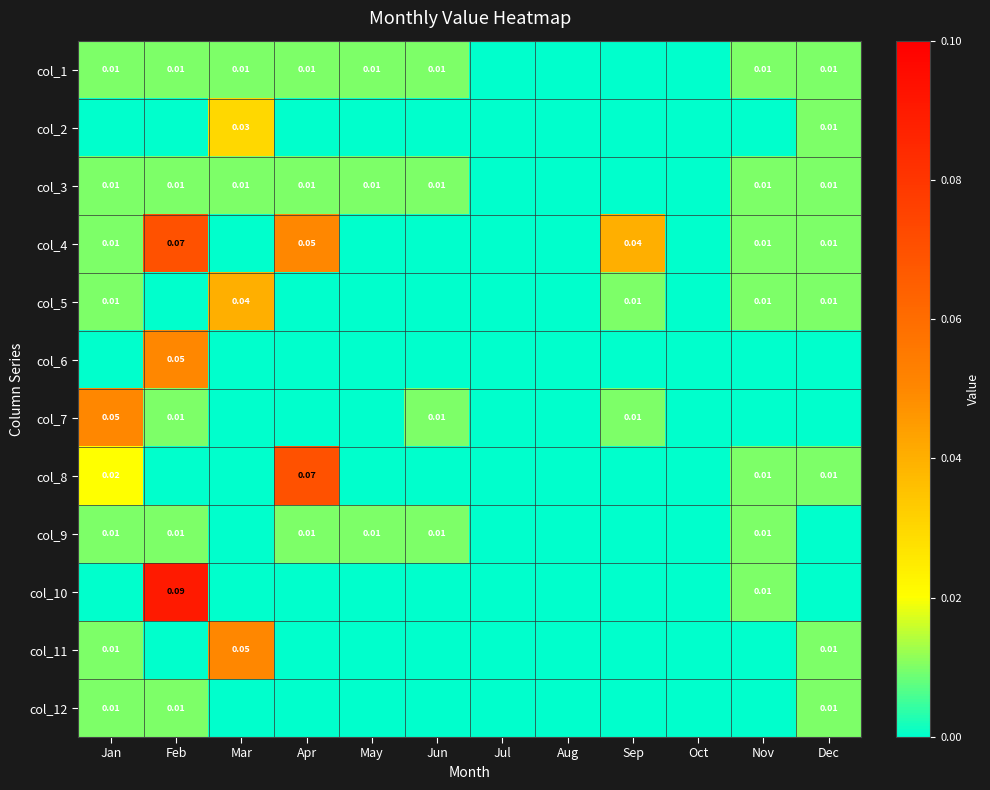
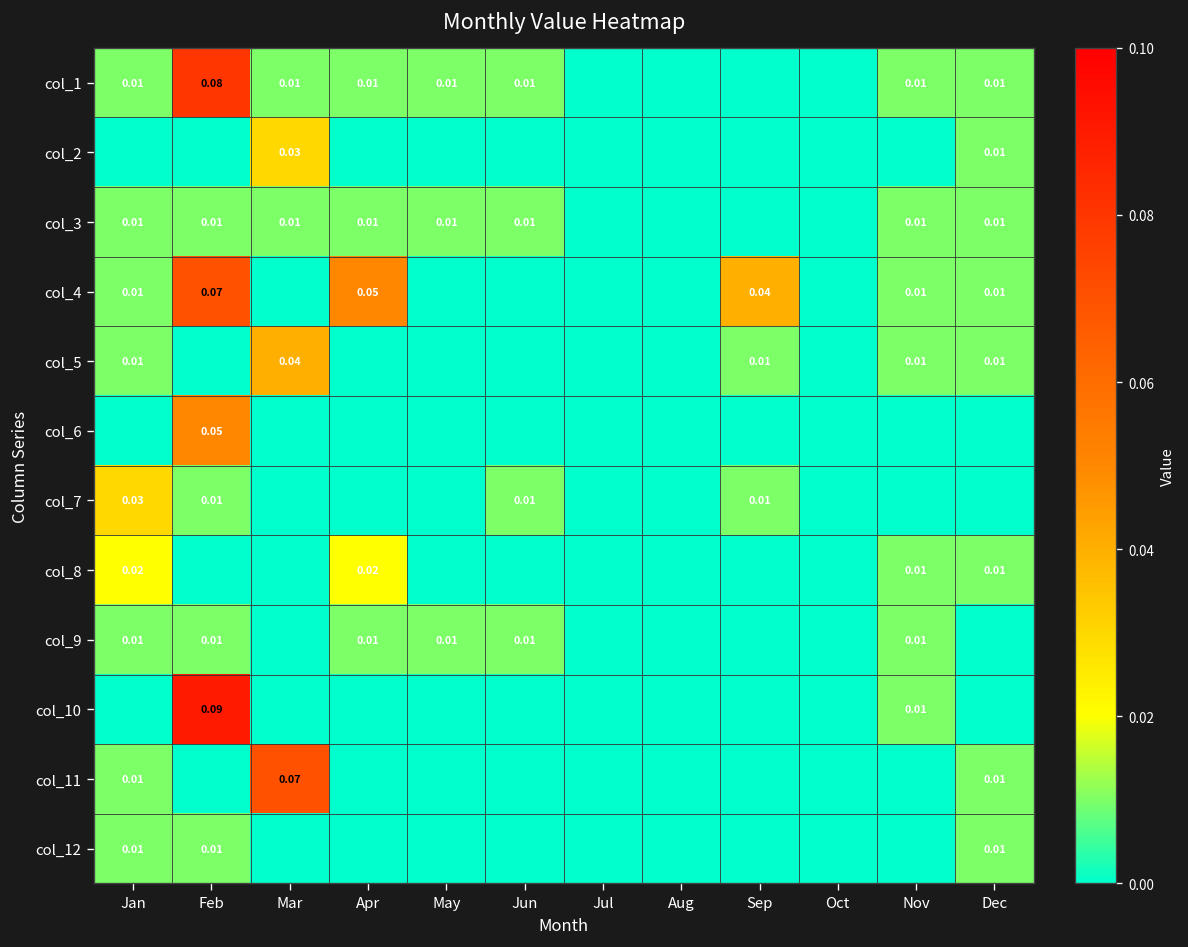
col_1, Feb: 0.01 -> 0.08
col_7, Jan: 0.05 -> 0.03
col_8, Apr: 0.07 -> 0.02
col_11, Mar: 0.05 -> 0.07
